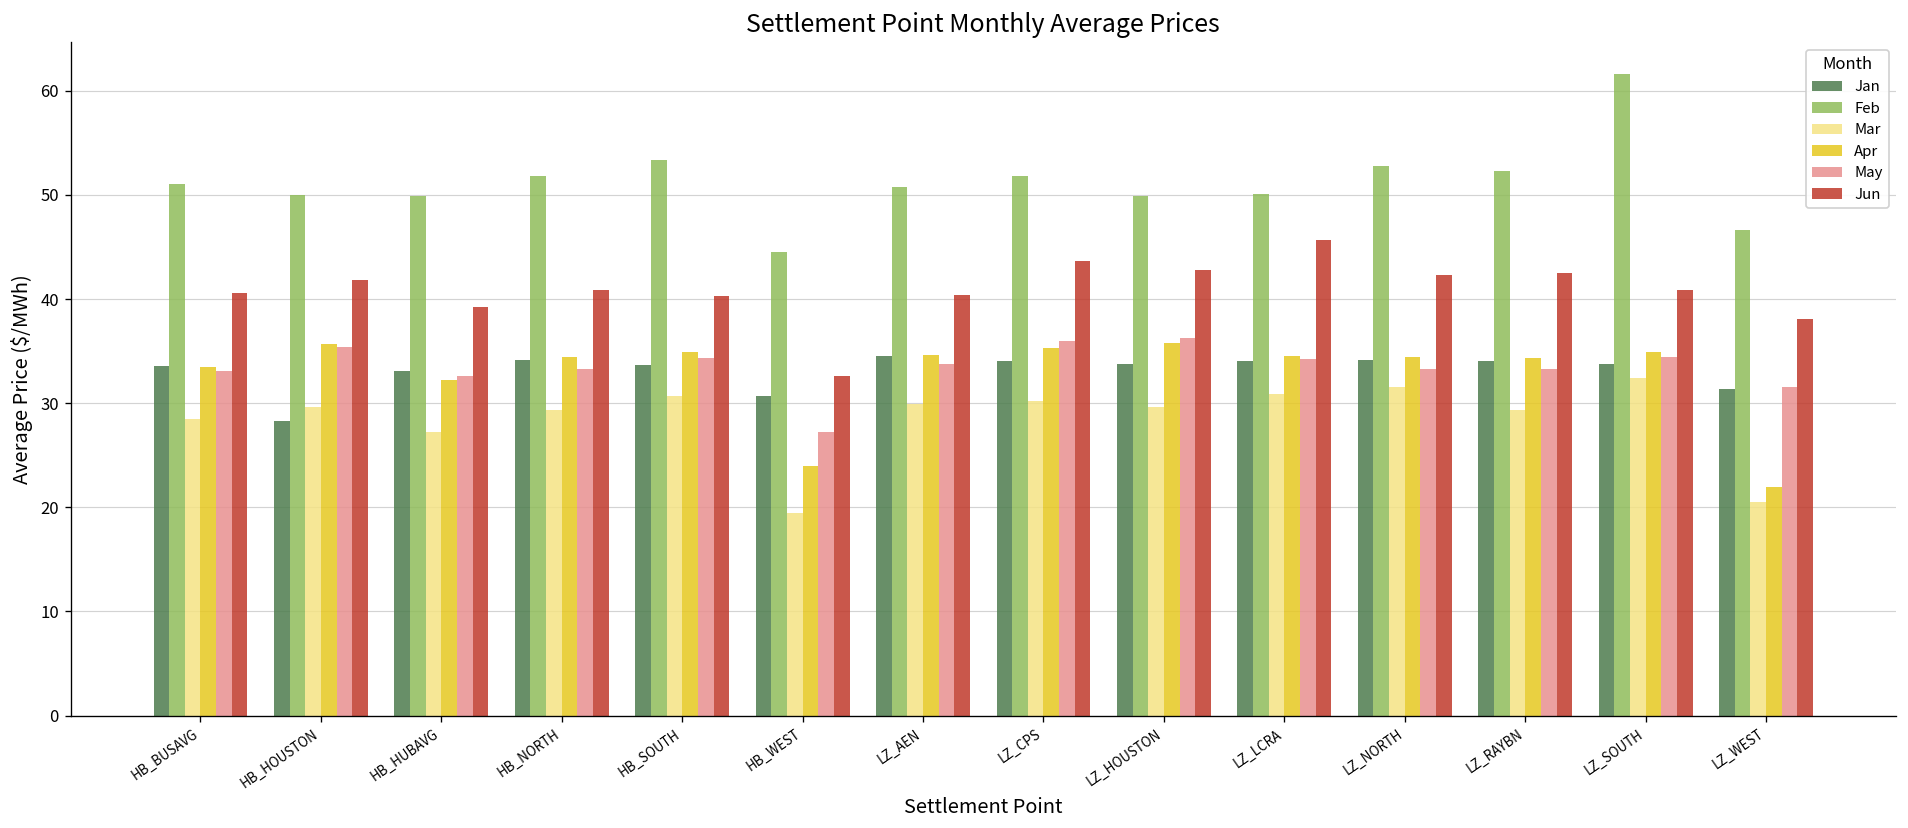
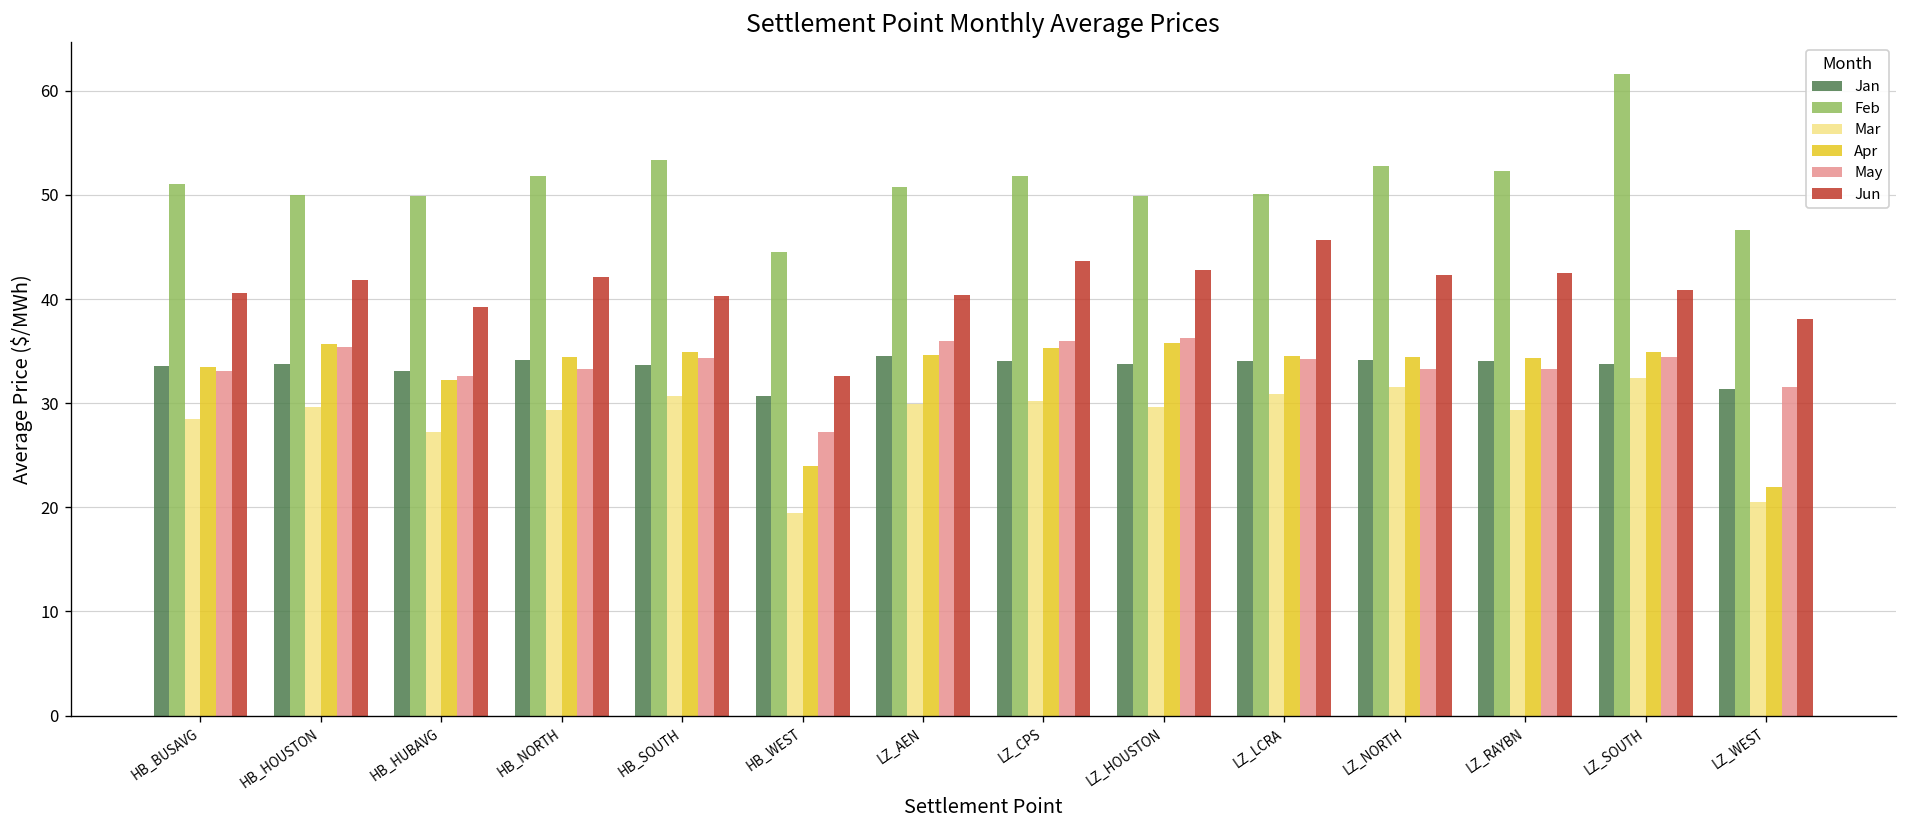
Jan, HB_HOUSTON: 28 -> 34
Jun, HB_NORTH: 41 -> 42
May, LZ_AEN: 34 -> 36
